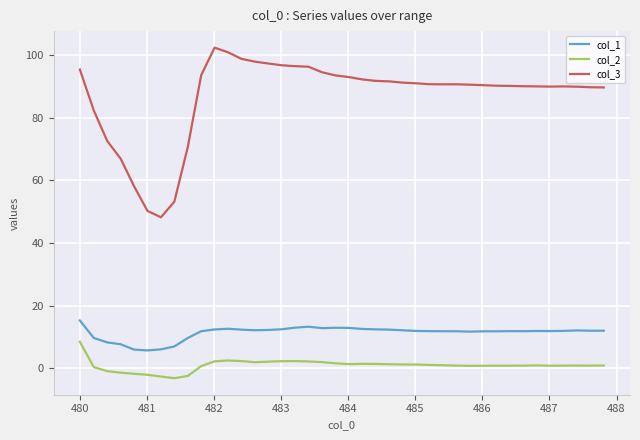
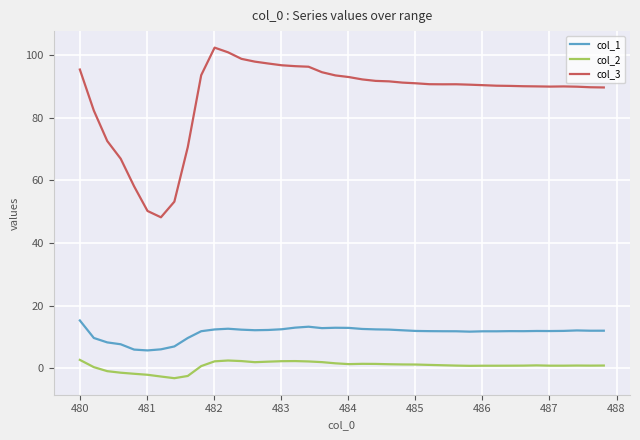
col_2, 480: 8 -> 3
